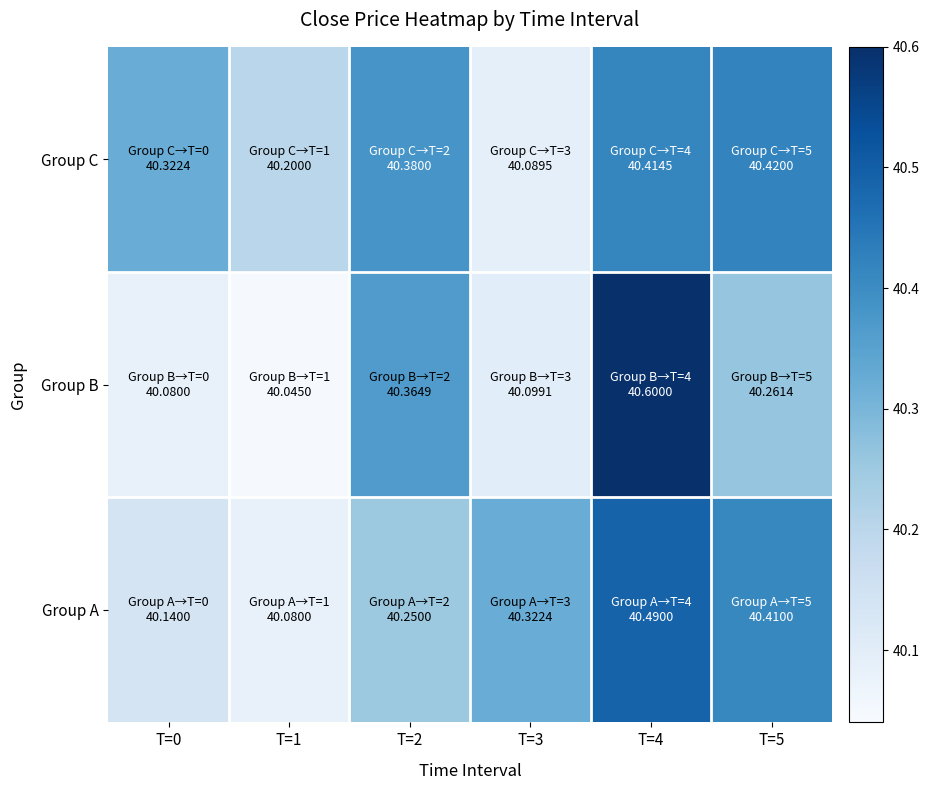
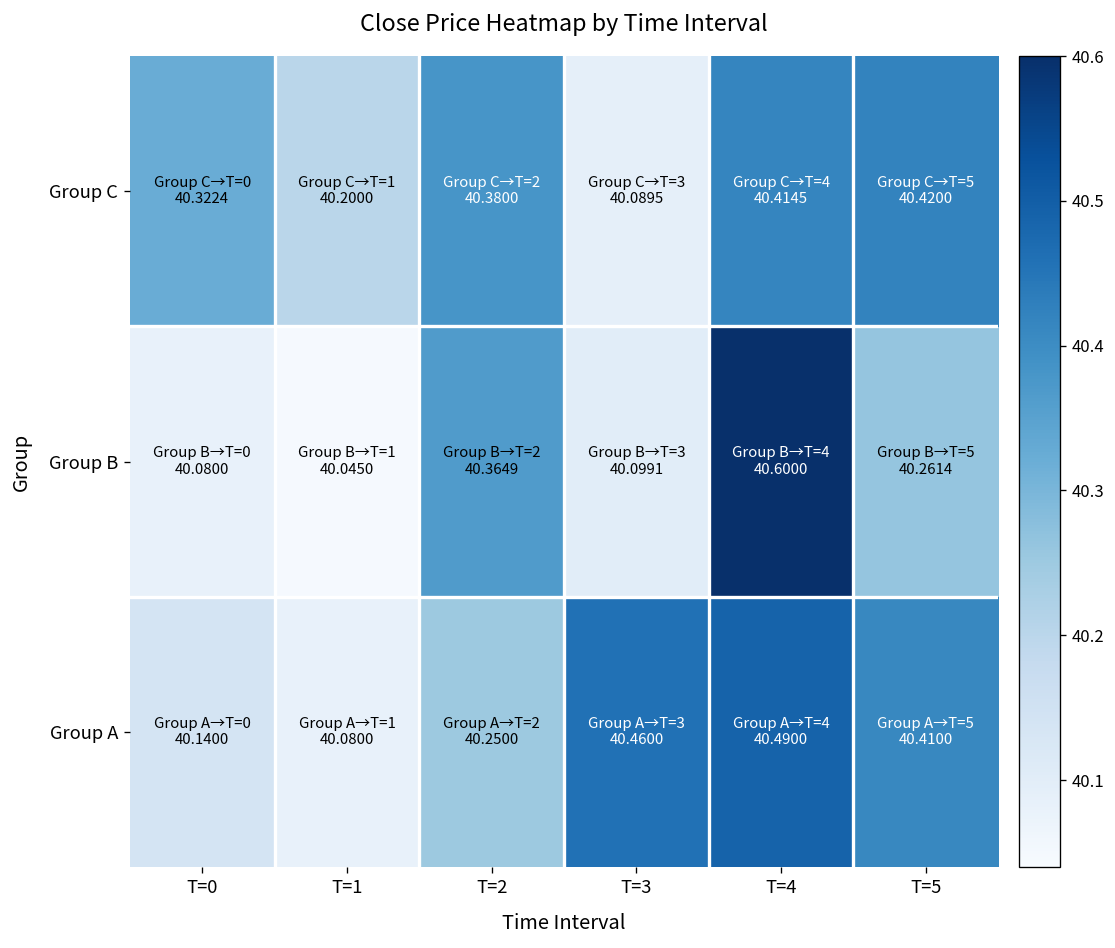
Group A, T=3: 40.3224 -> 40.4600
